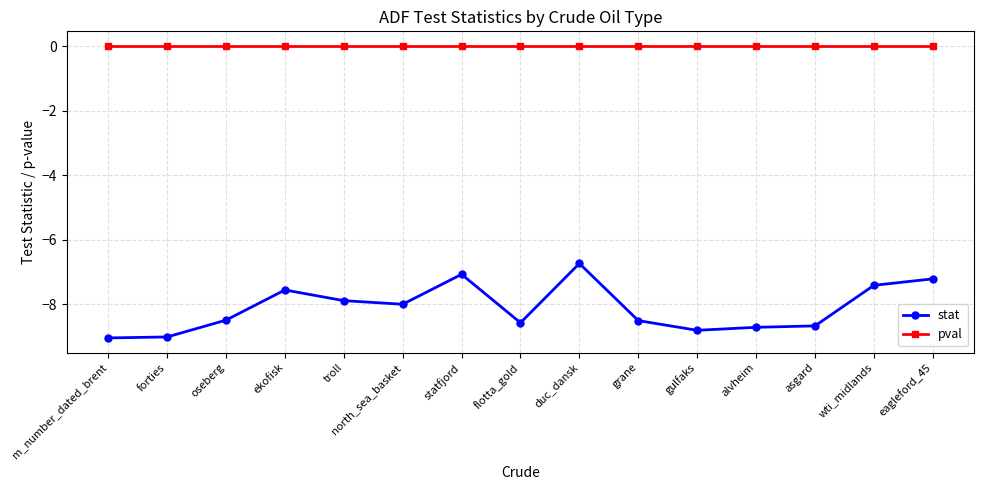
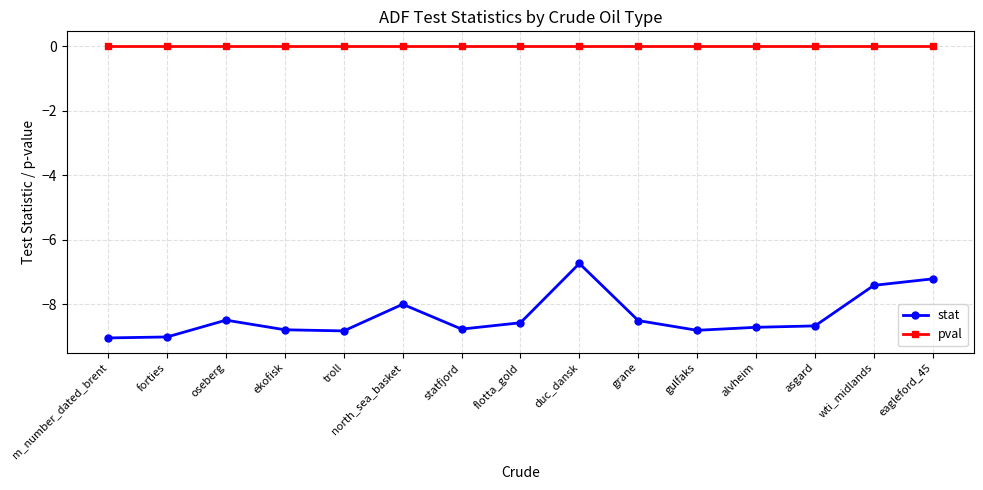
stat, ekofisk: -7.6 -> -8.8
stat, troll: -7.9 -> -8.8
stat, statfjord: -7.1 -> -8.8
